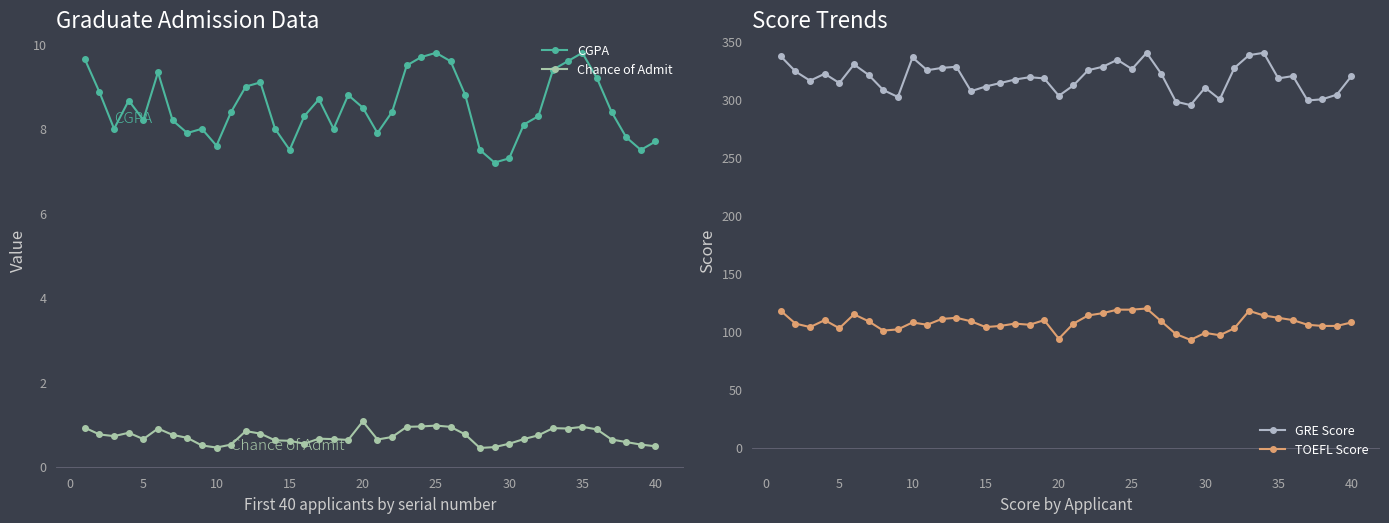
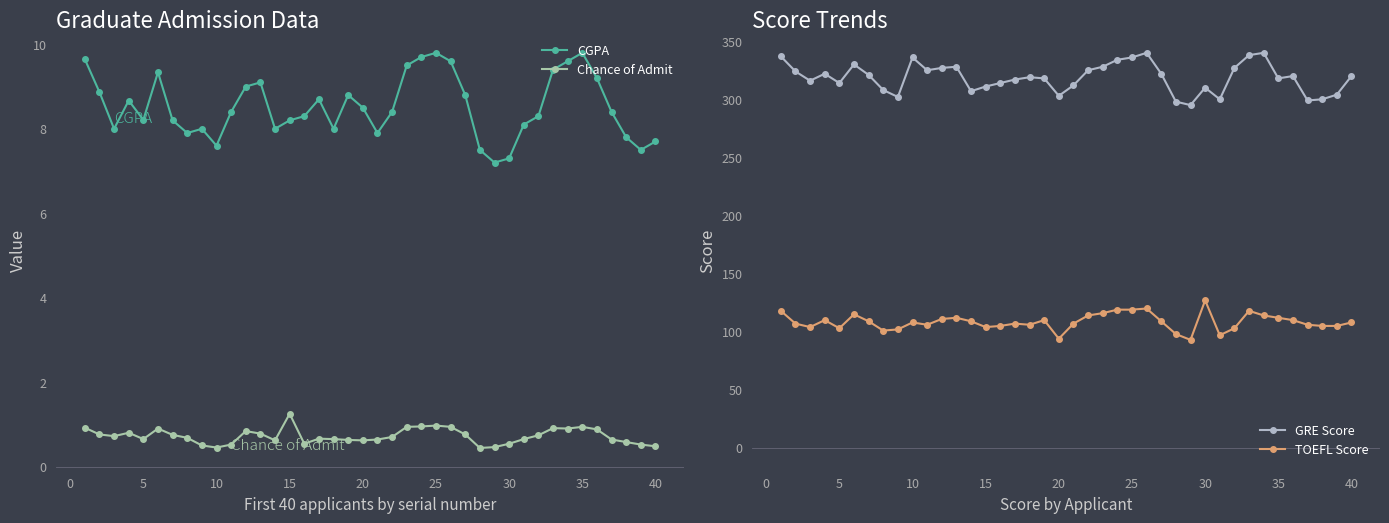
Graduate Admission Data, CGPA, 15: 7.5 -> 8.2
Graduate Admission Data, Chance of Admit, 15: 0.6 -> 1.3
Graduate Admission Data, Chance of Admit, 20: 1.1 -> 0.6
Score Trends, GRE Score, 25: 326 -> 336
Score Trends, TOEFL Score, 30: 99 -> 127
